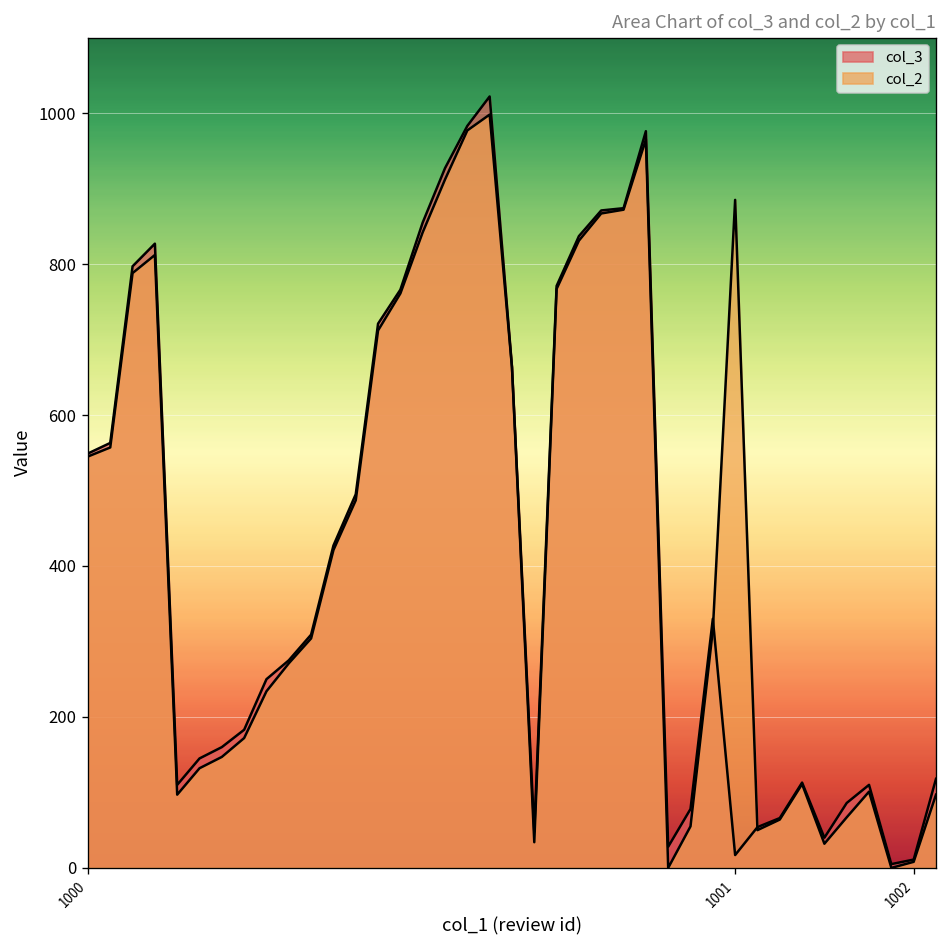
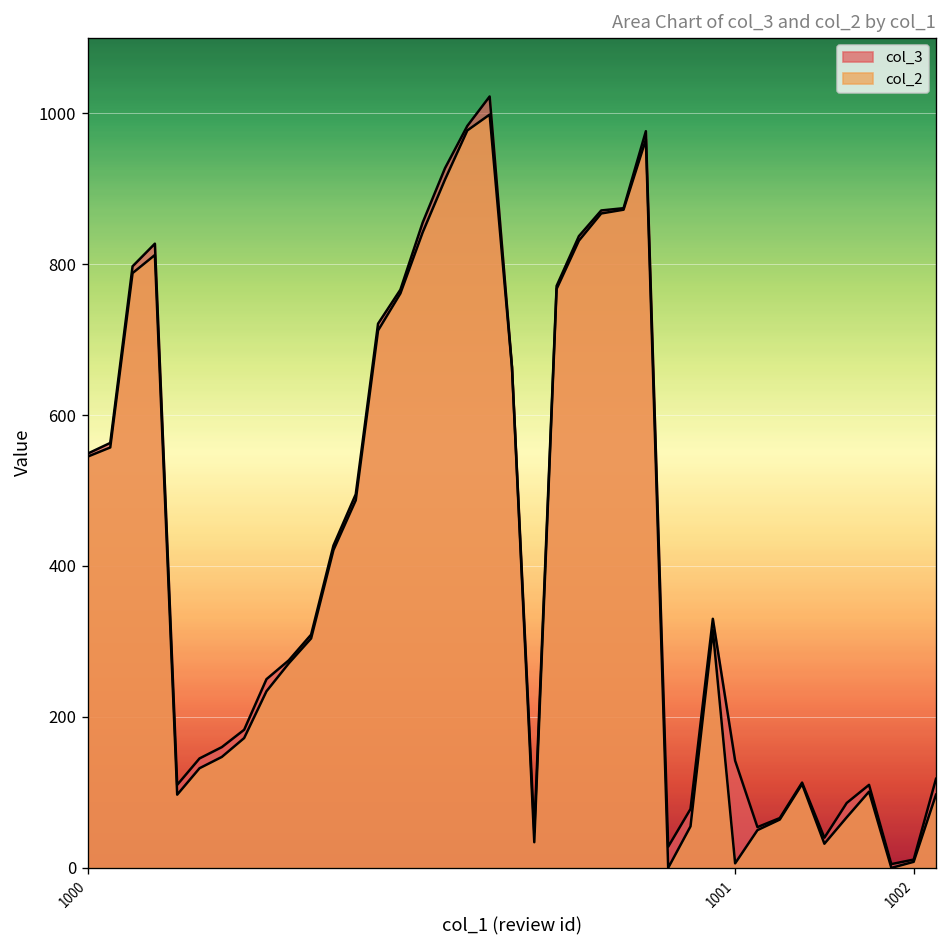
col_3, 1001: 20 -> 140
col_2, 1001: 890 -> 10
